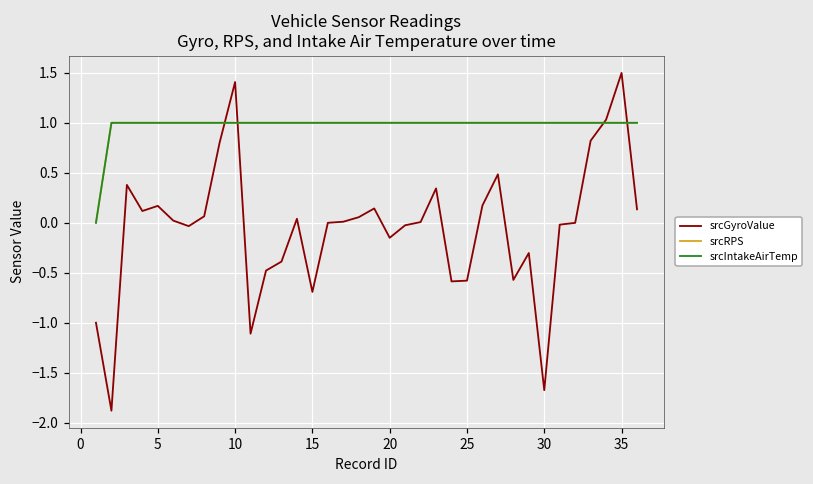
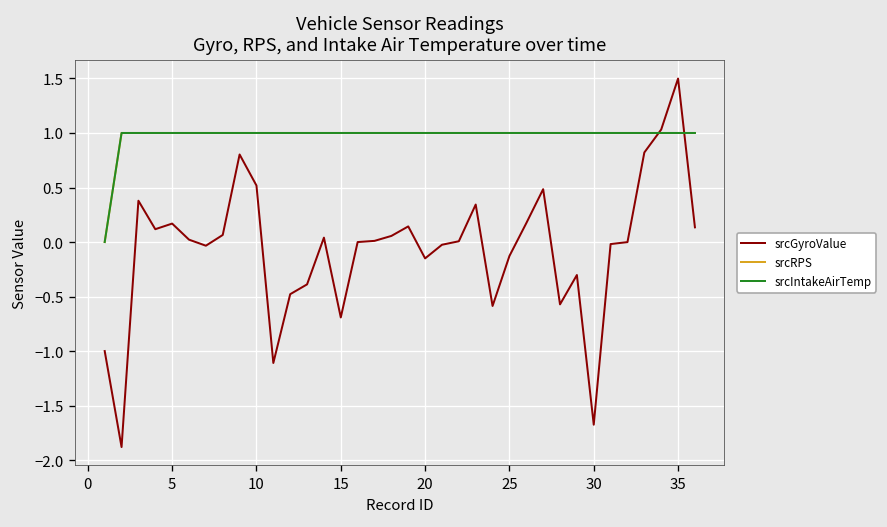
srcGyroValue, 10: 1.4 -> 0.5
srcGyroValue, 25: -0.6 -> -0.1
